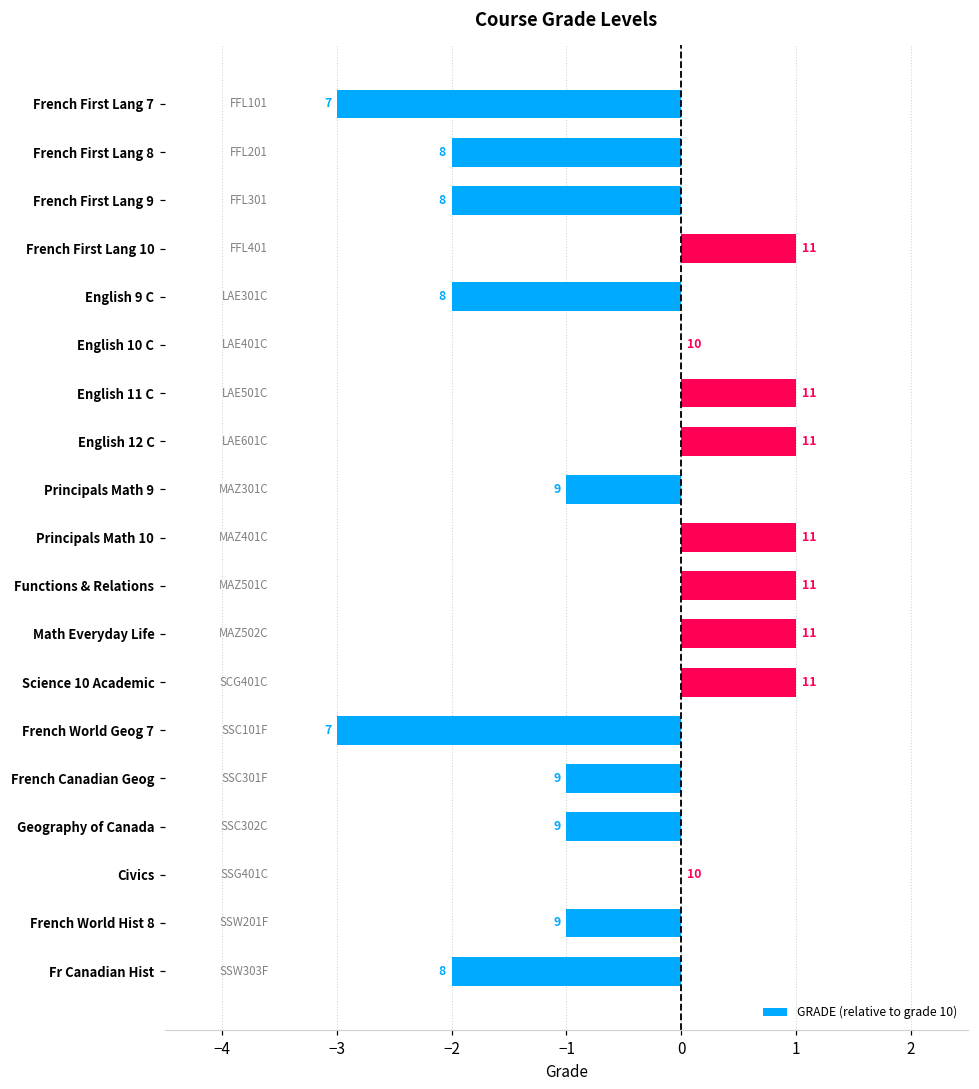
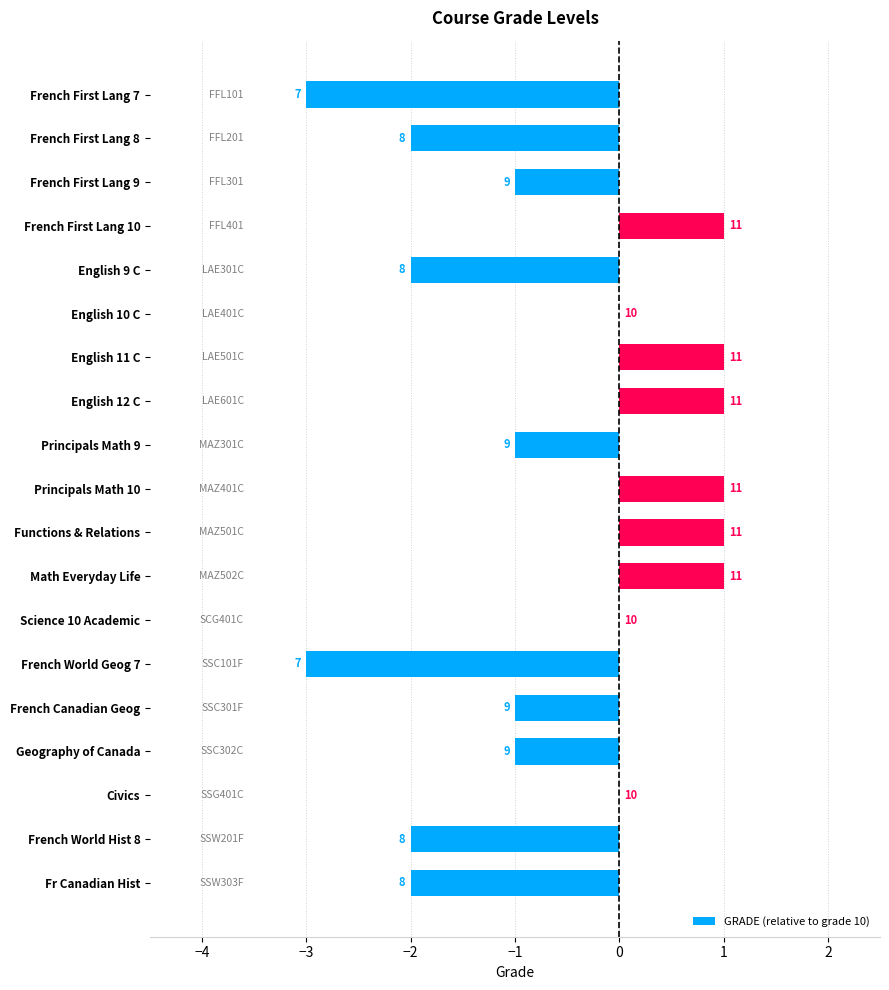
French First Lang 9: 8 -> 9
Science 10 Academic: 11 -> 10
French World Hist 8: 9 -> 8
